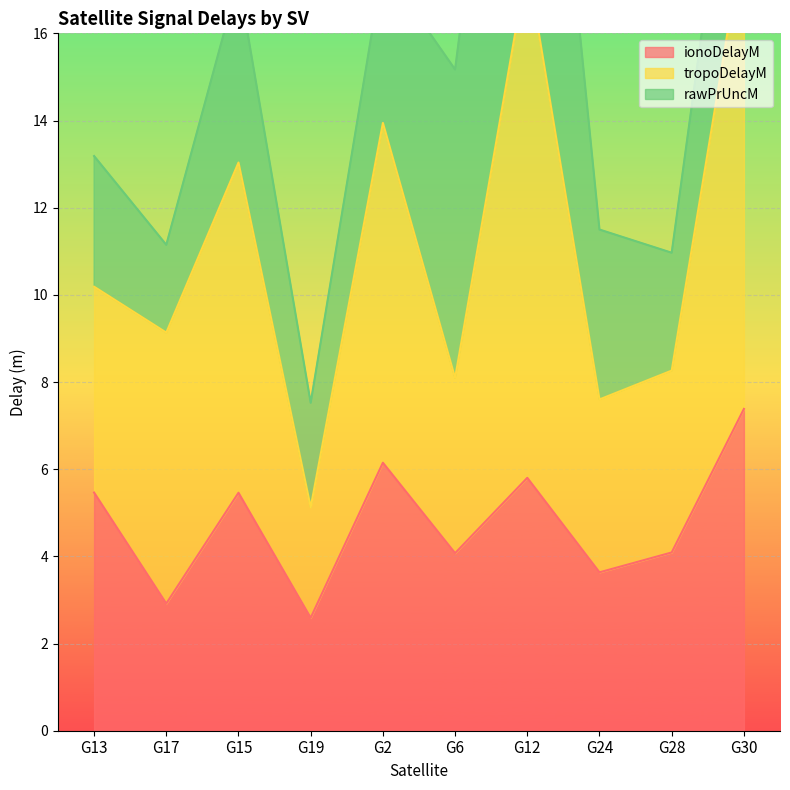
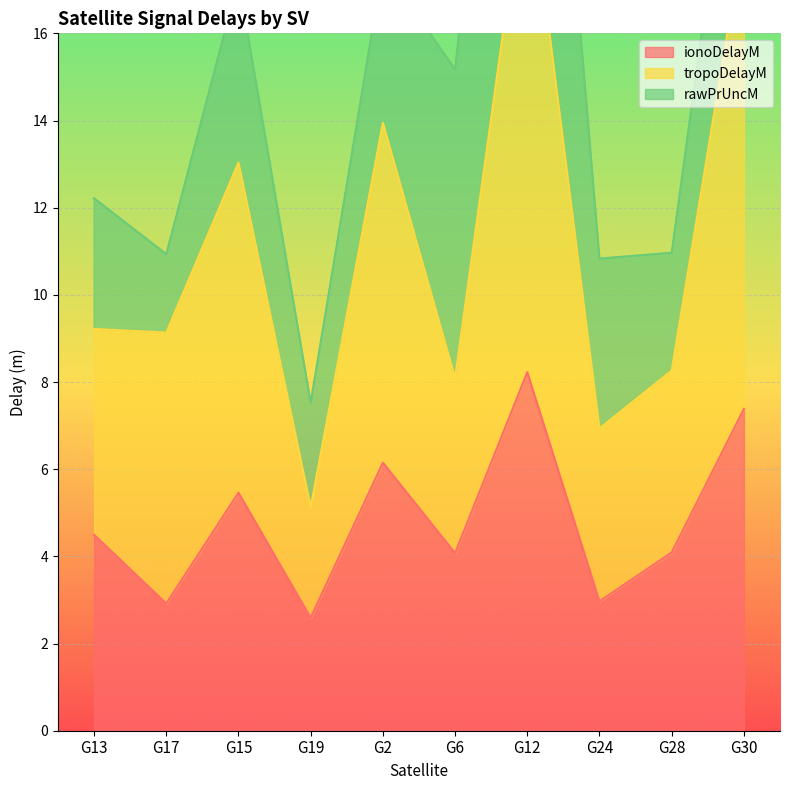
ionoDelayM, G13: 5.5 -> 4.5
rawPrUncM, G17: 2.0 -> 1.8
ionoDelayM, G12: 5.8 -> 8.2
ionoDelayM, G24: 3.6 -> 3.0
